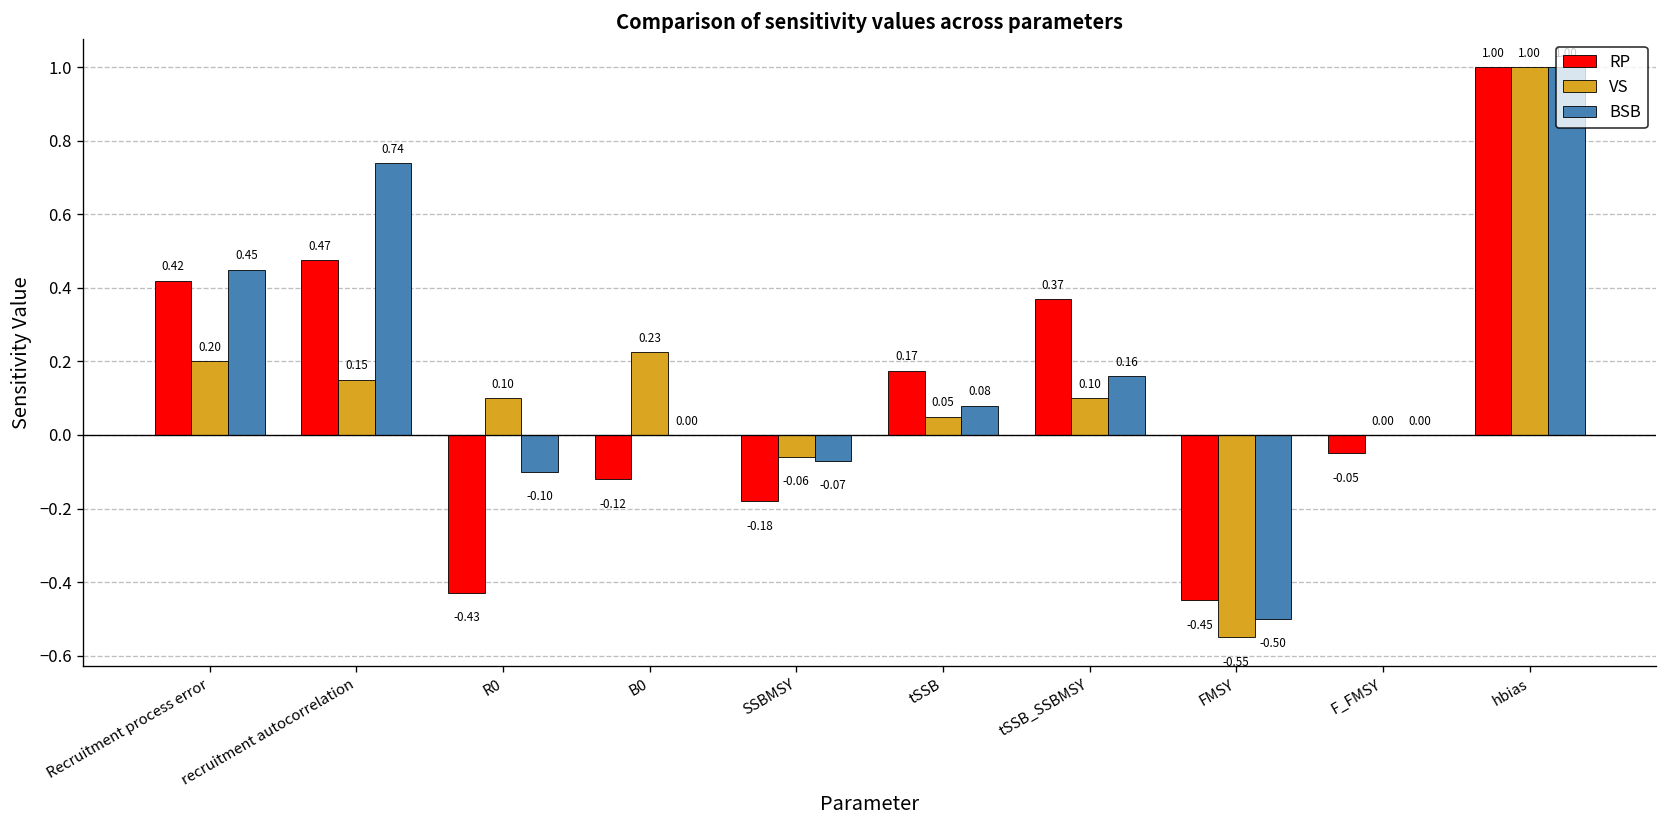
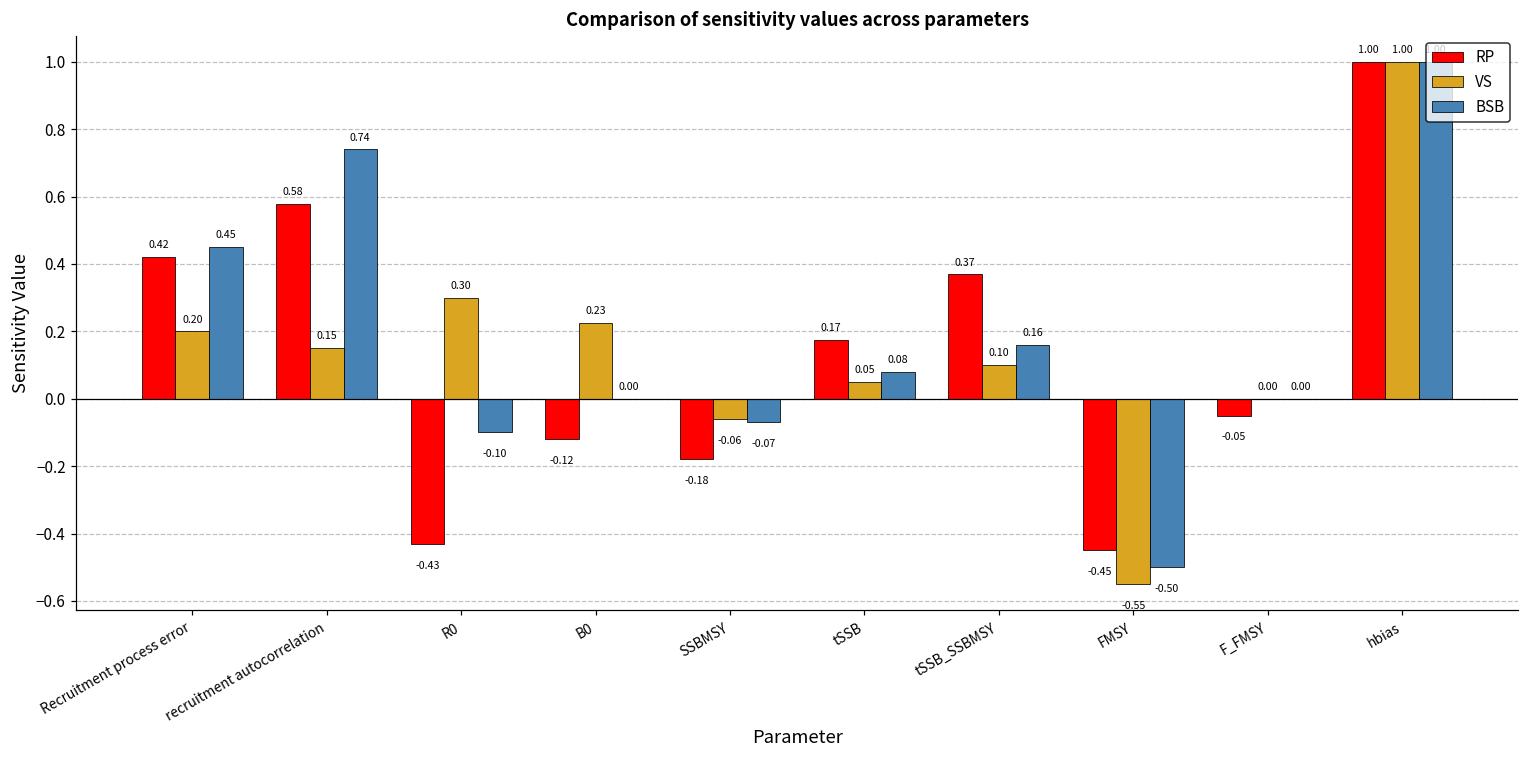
RP, recruitment autocorrelation: 0.47 -> 0.58
VS, R0: 0.10 -> 0.30
